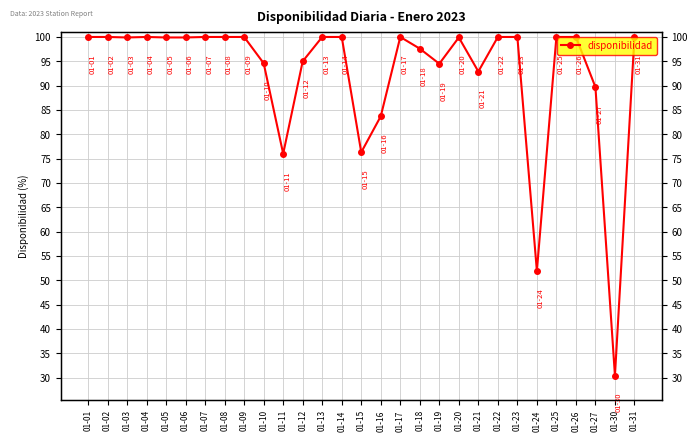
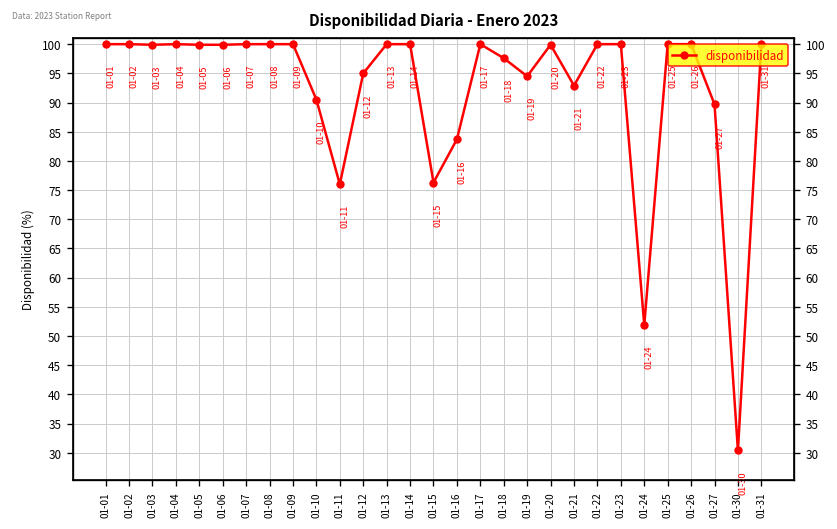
01-10: 95 -> 91
